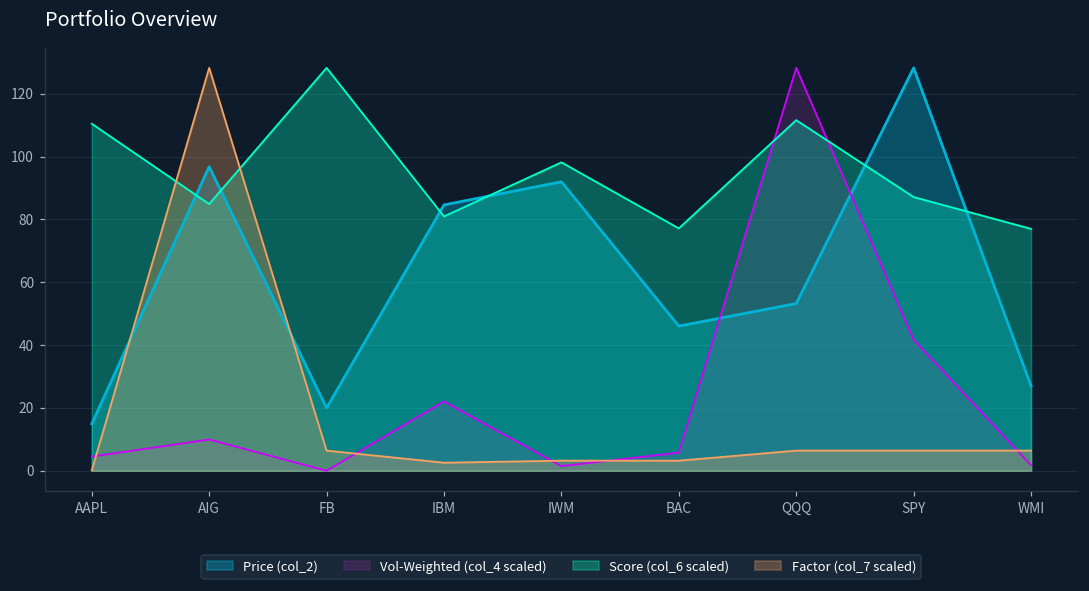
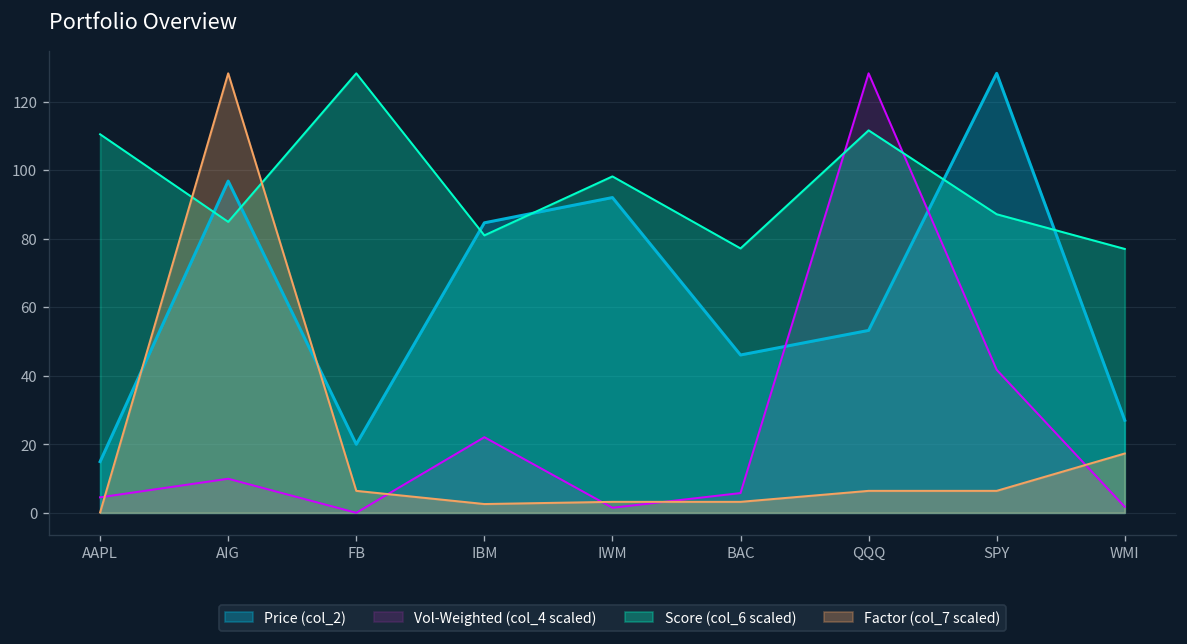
Factor (col_7 scaled), WMI: 6 -> 17
